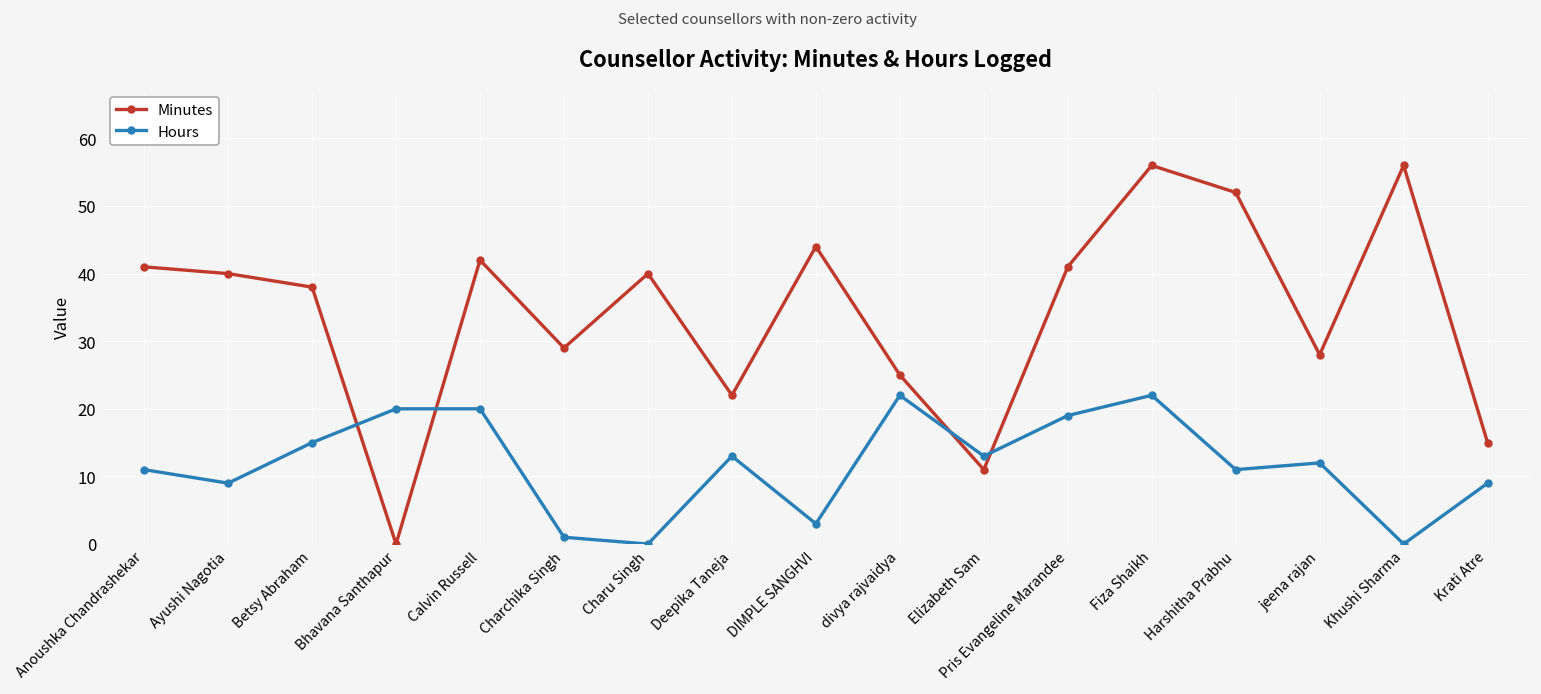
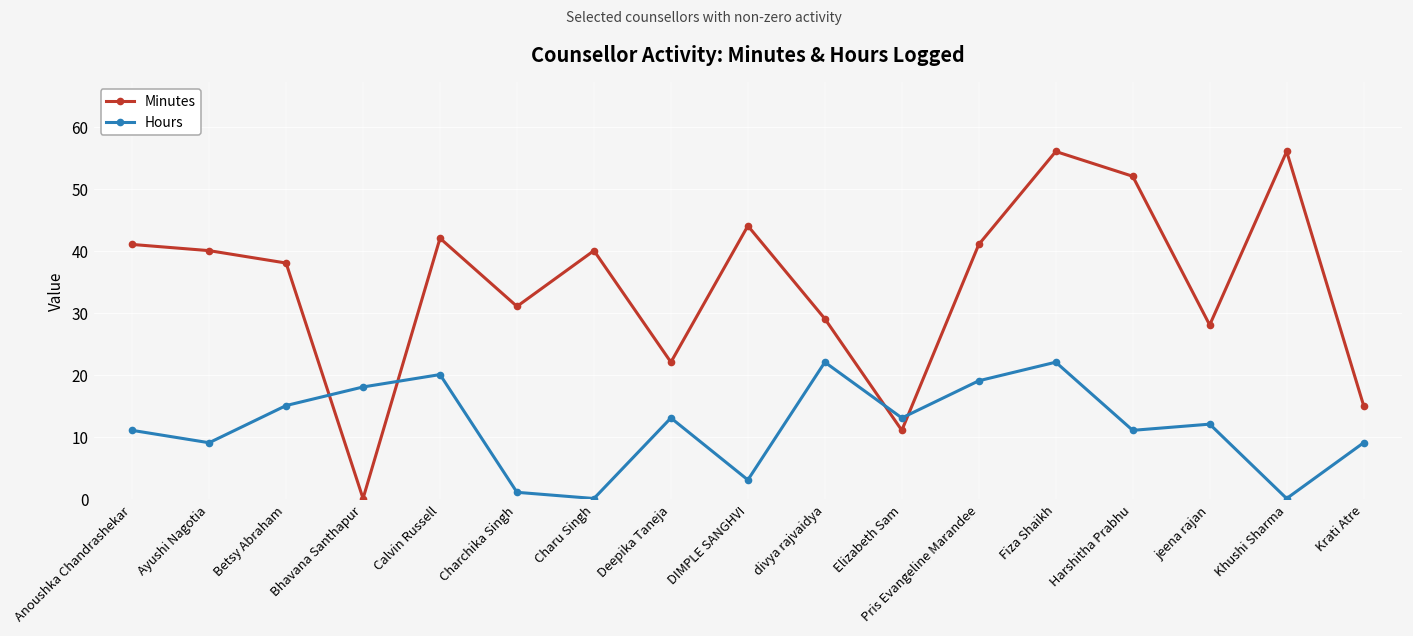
Hours, Bhavana Santhapur: 20 -> 18
Minutes, Charchika Singh: 29 -> 31
Minutes, divya rajvaidya: 25 -> 29
